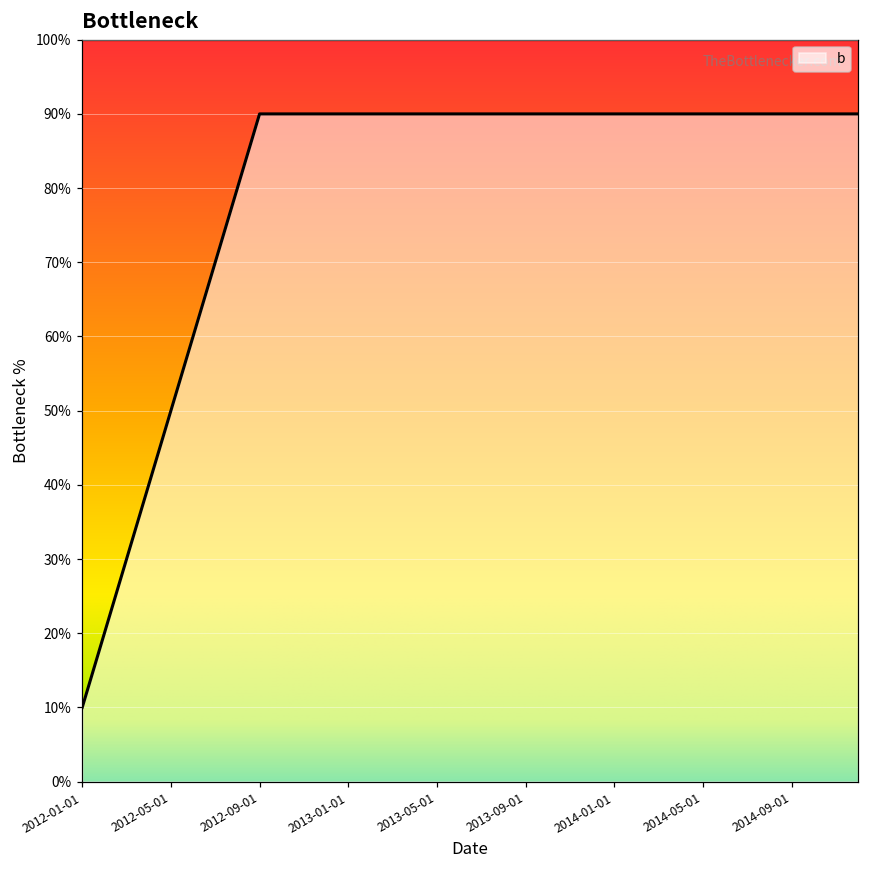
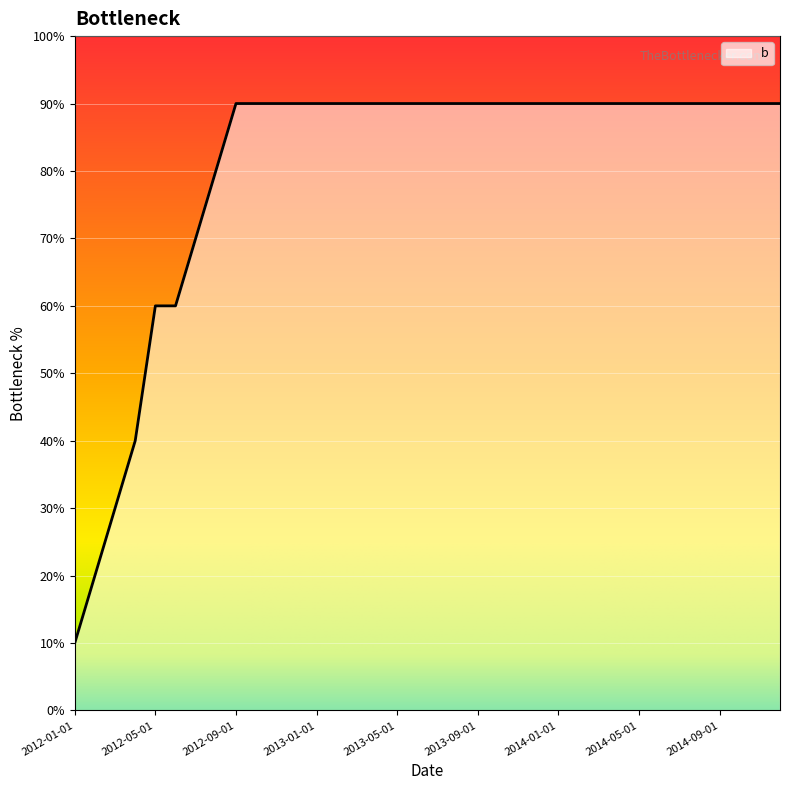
2012-05-01: 50% -> 60%
